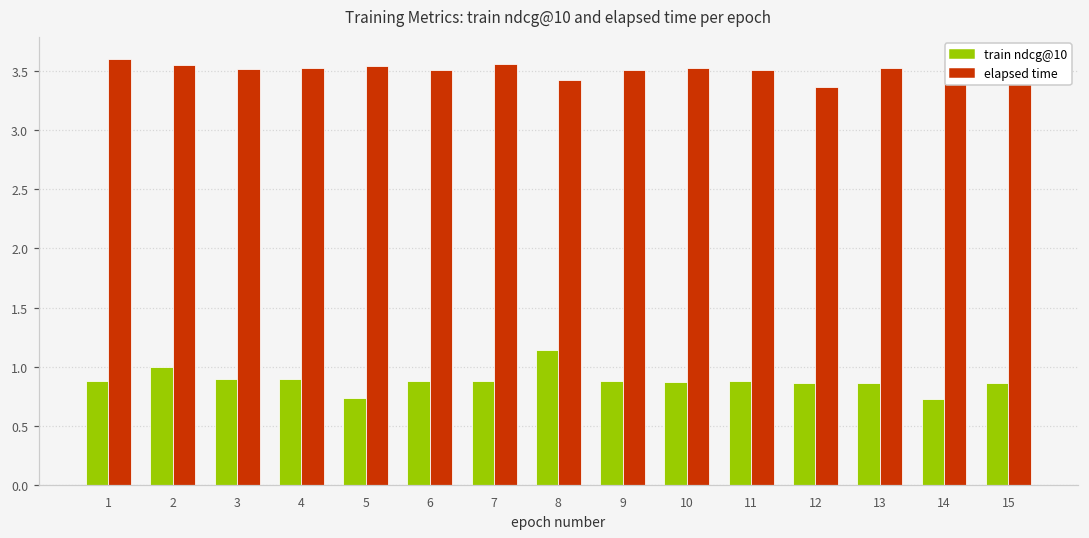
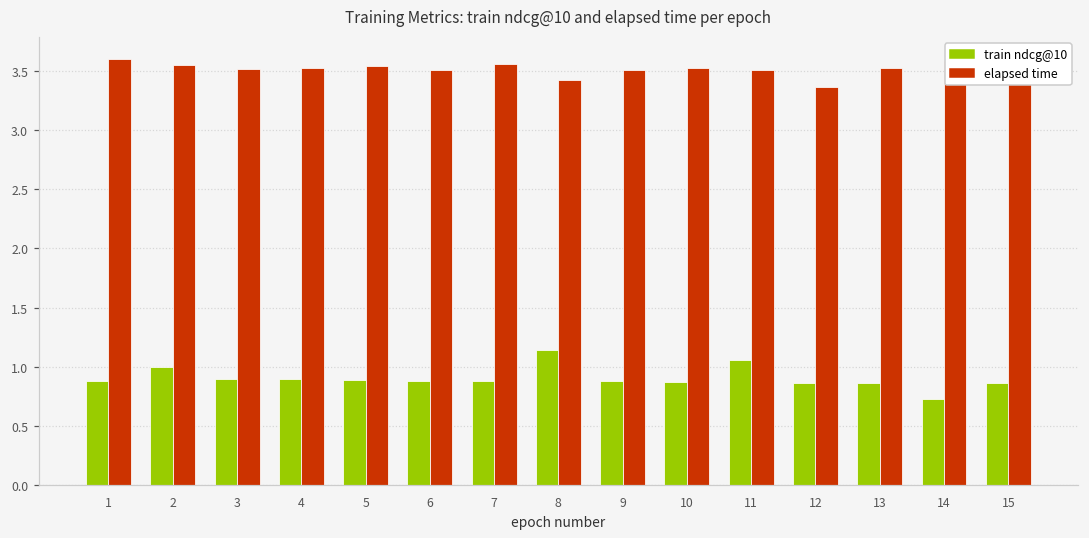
train ndcg@10, 5: 0.74 -> 0.88
train ndcg@10, 11: 0.88 -> 1.06
